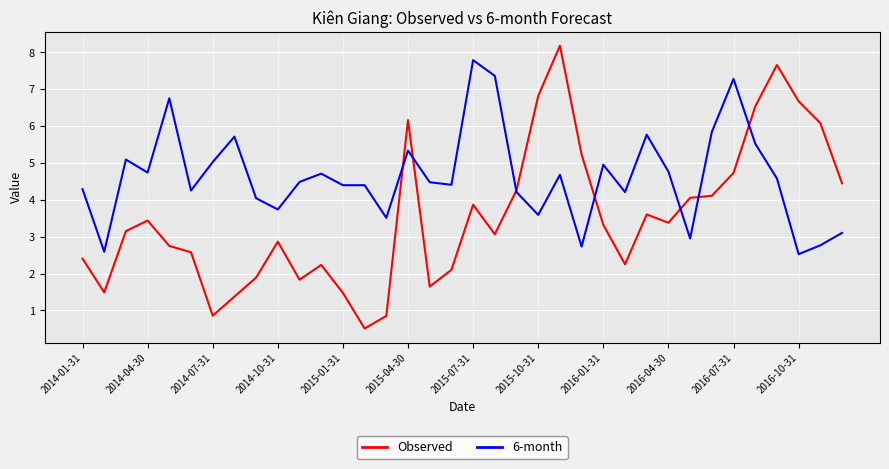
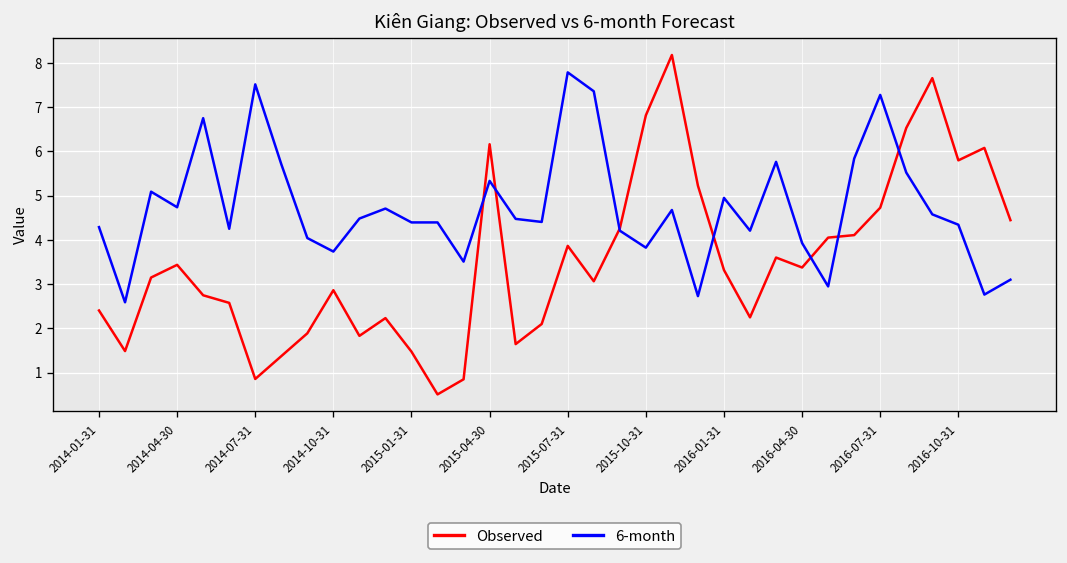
6-month, 2014-07-31: 5.0 -> 7.5
6-month, 2015-10-31: 3.6 -> 3.8
6-month, 2016-04-30: 4.8 -> 3.9
Observed, 2016-10-31: 6.7 -> 5.8
6-month, 2016-10-31: 2.5 -> 4.3
